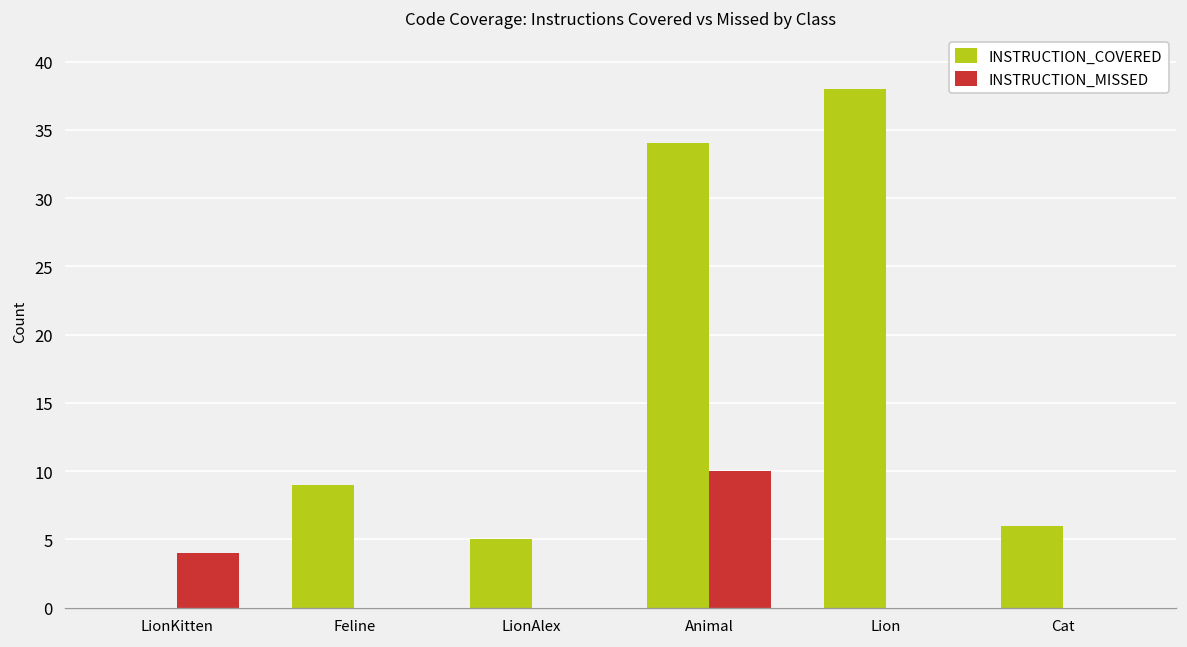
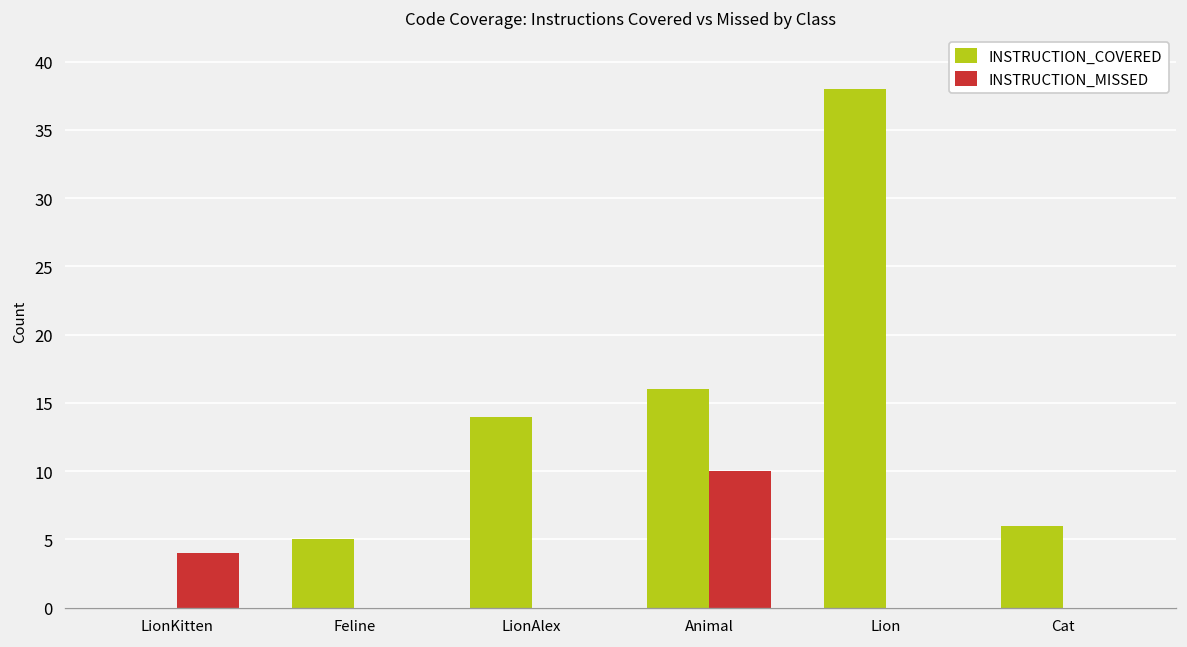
INSTRUCTION_COVERED, Feline: 9 -> 5
INSTRUCTION_COVERED, LionAlex: 5 -> 14
INSTRUCTION_COVERED, Animal: 34 -> 16
